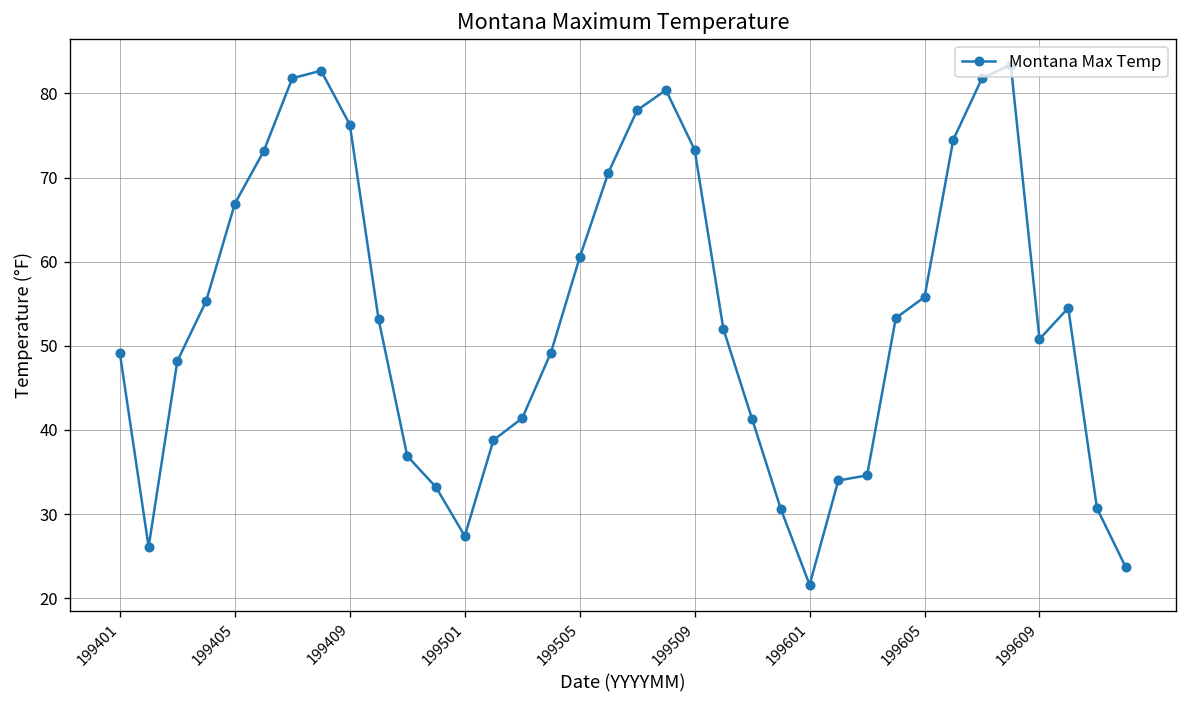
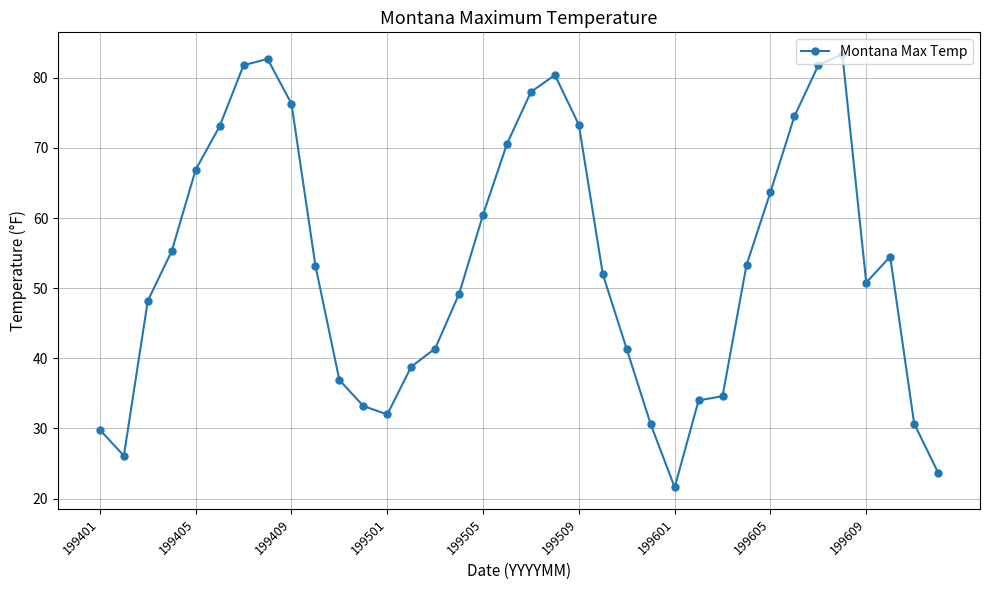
199401: 49 -> 30
199501: 27 -> 32
199605: 56 -> 64
